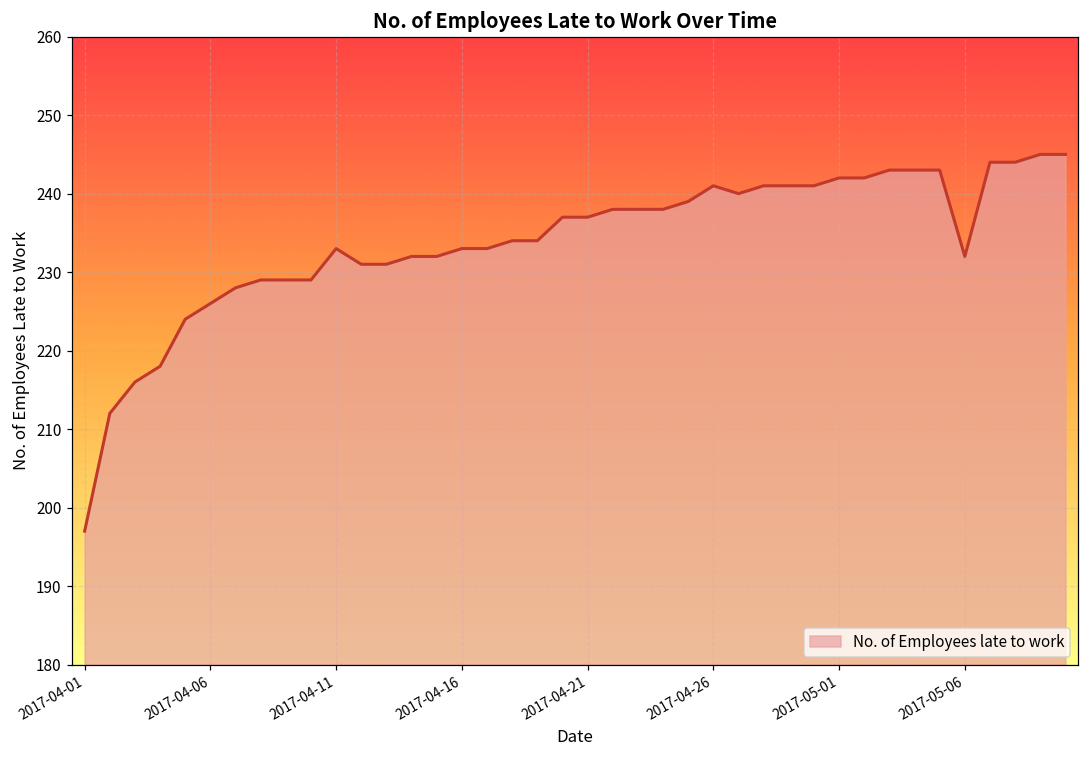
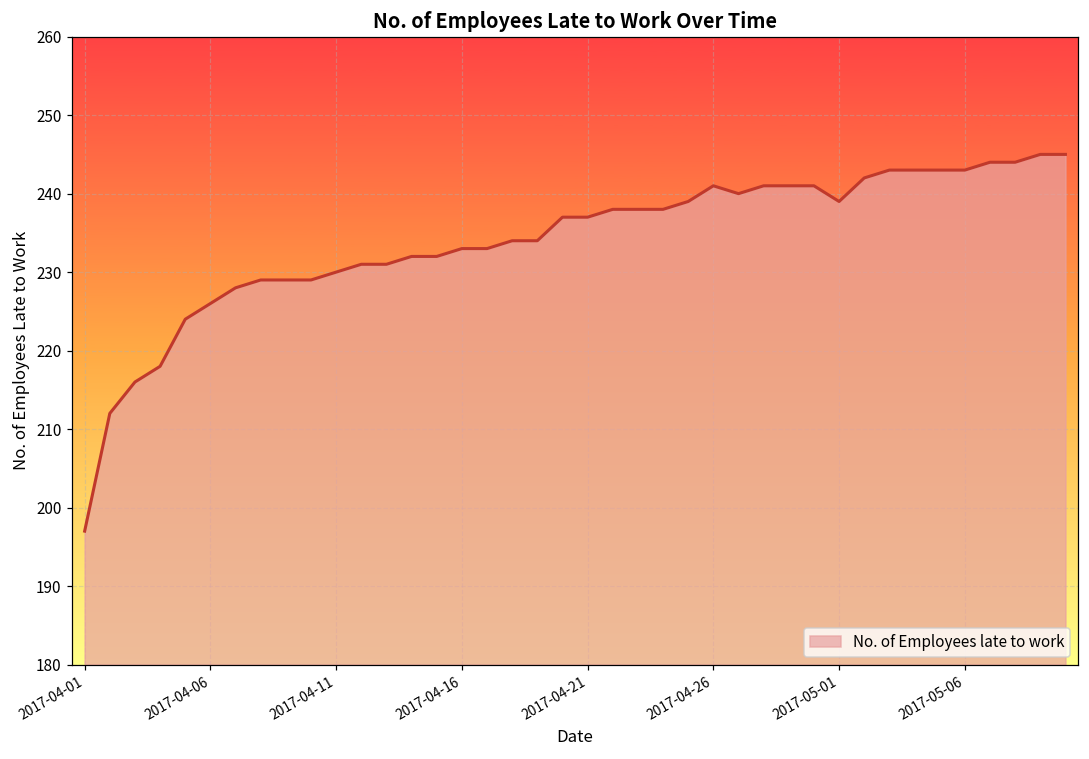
2017-04-11: 233 -> 230
2017-05-01: 242 -> 239
2017-05-06: 232 -> 243
